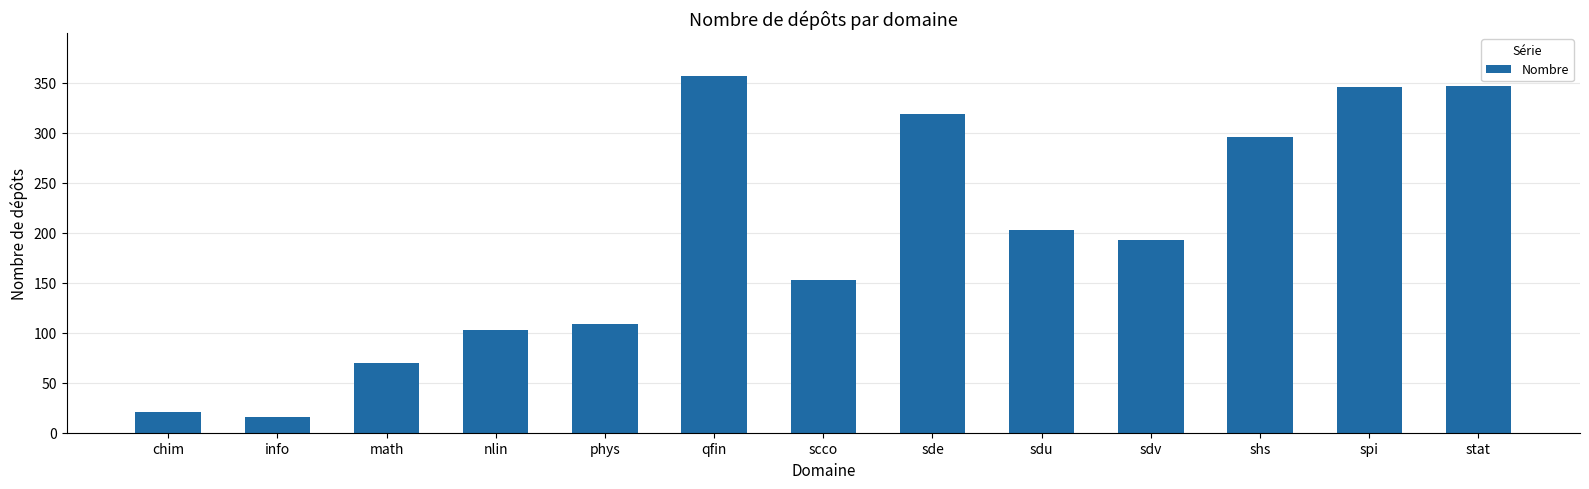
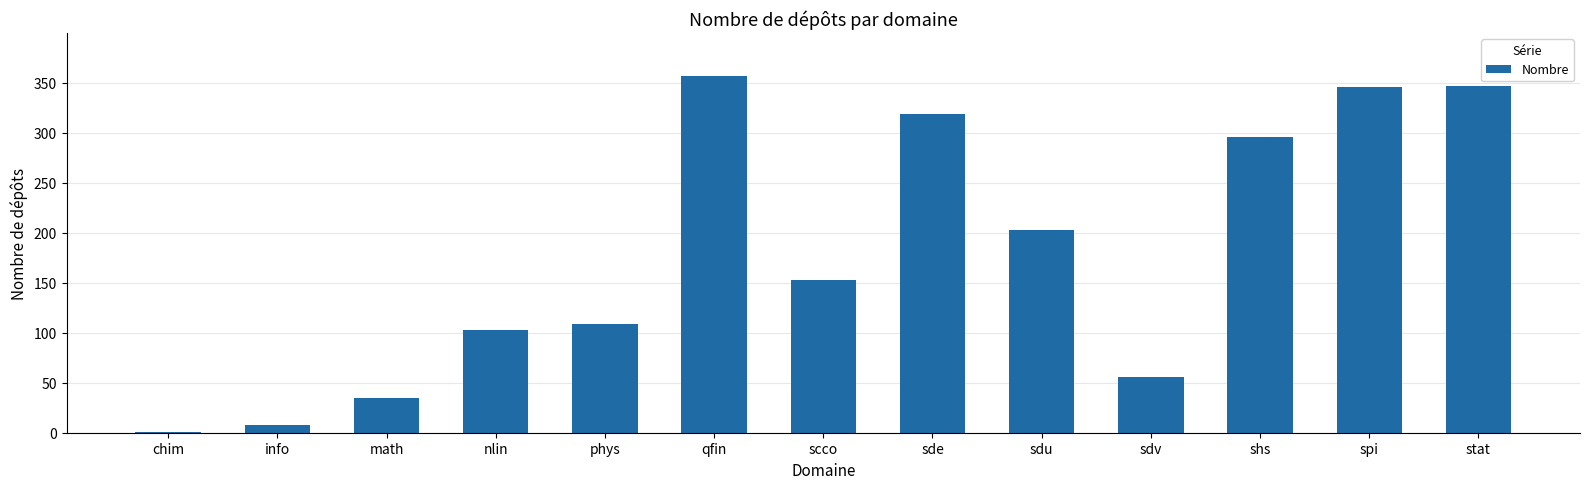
chim: 20 -> 0
info: 20 -> 10
math: 70 -> 40
sdv: 190 -> 60
